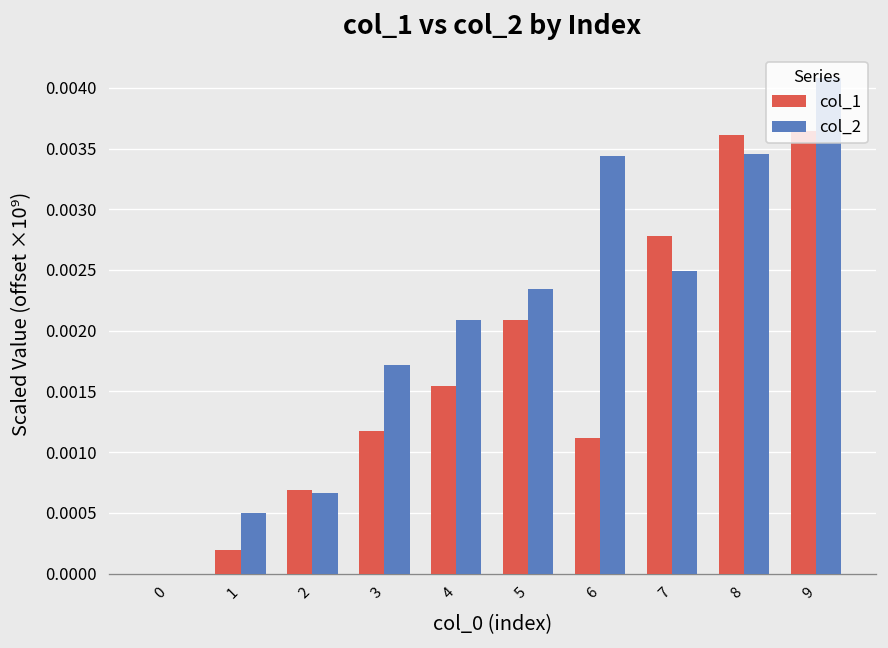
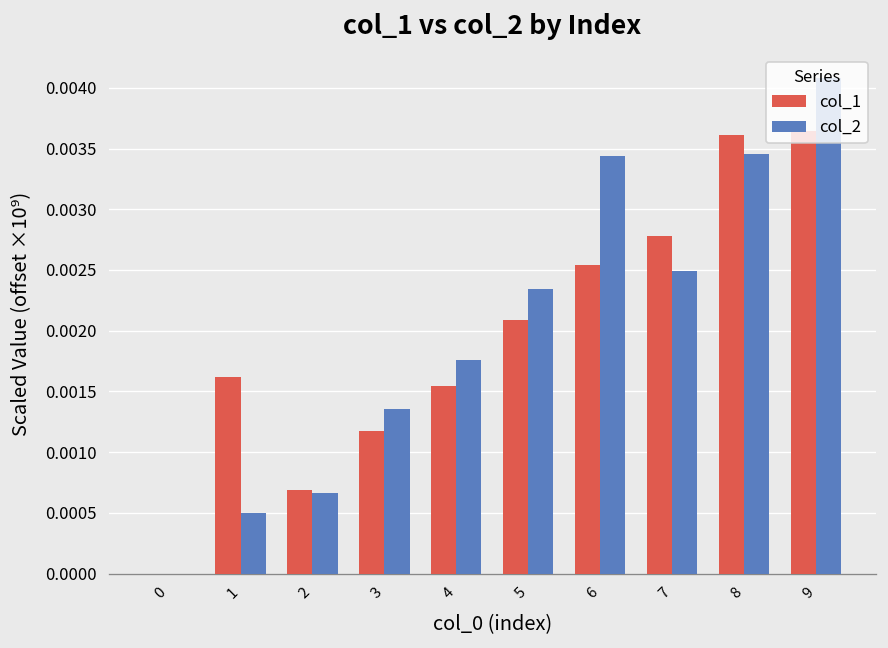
col_1, 1: 0.00019 -> 0.00162
col_2, 3: 0.00171 -> 0.00135
col_2, 4: 0.00209 -> 0.00176
col_1, 6: 0.00112 -> 0.00254
